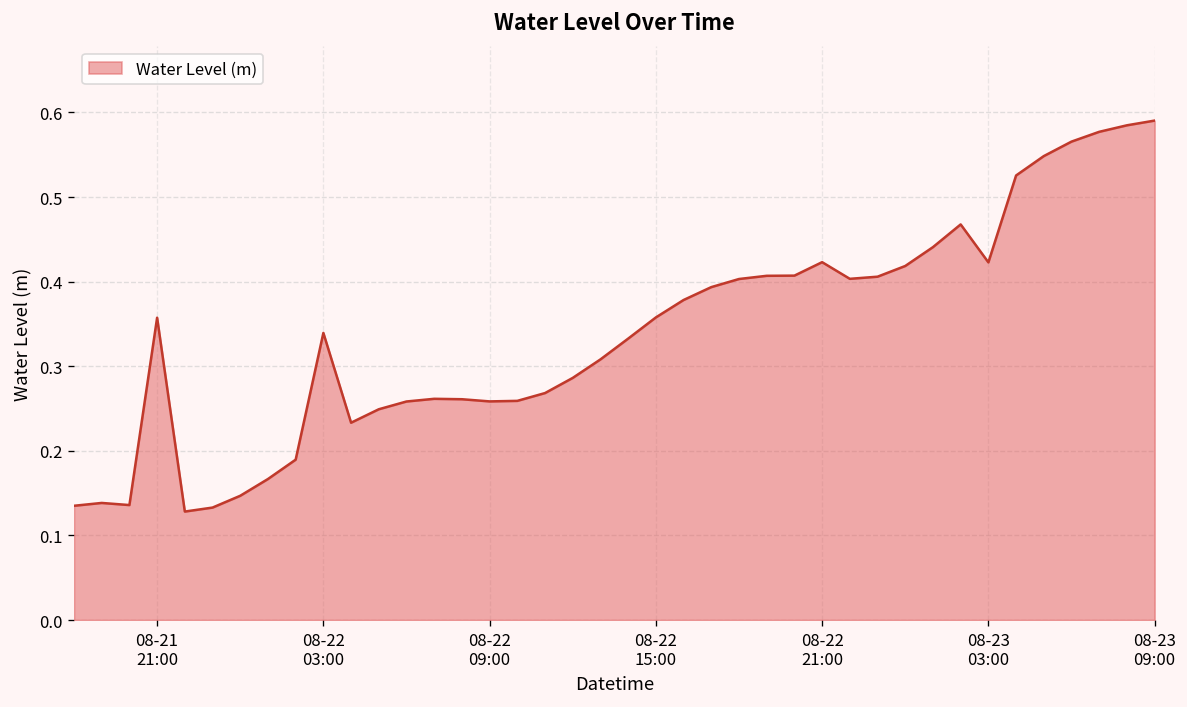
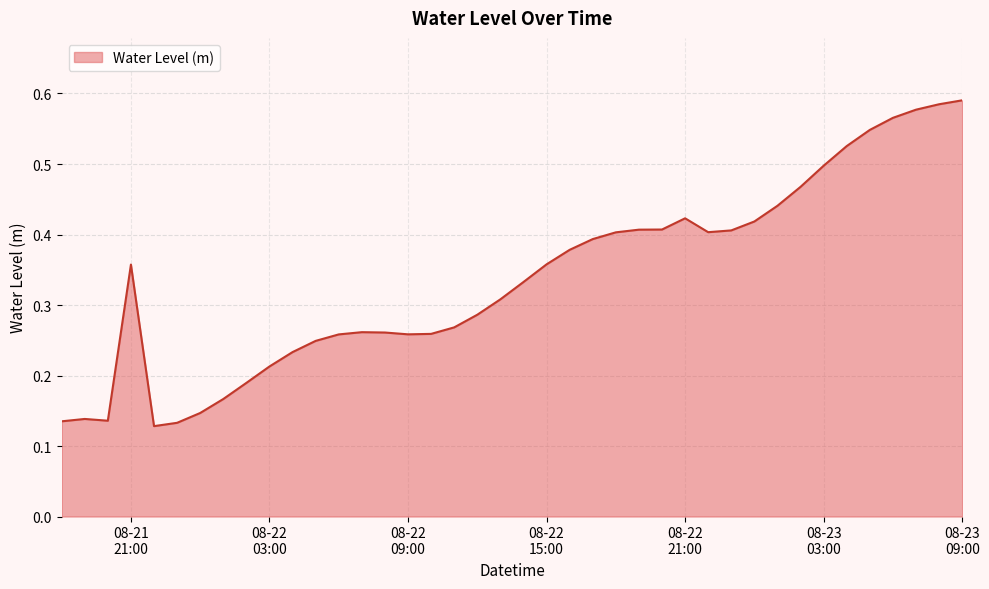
08-22 03:00: 0.34 -> 0.21
08-23 03:00: 0.42 -> 0.50
